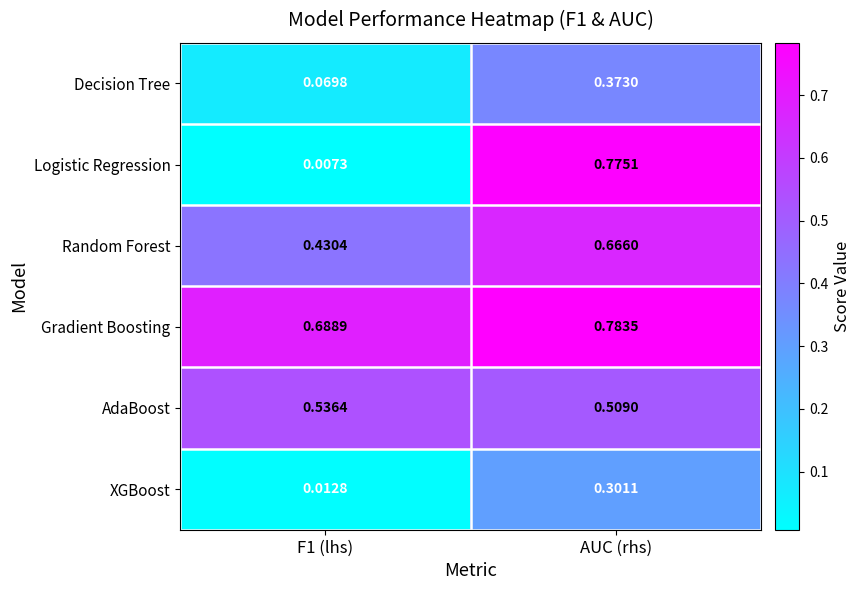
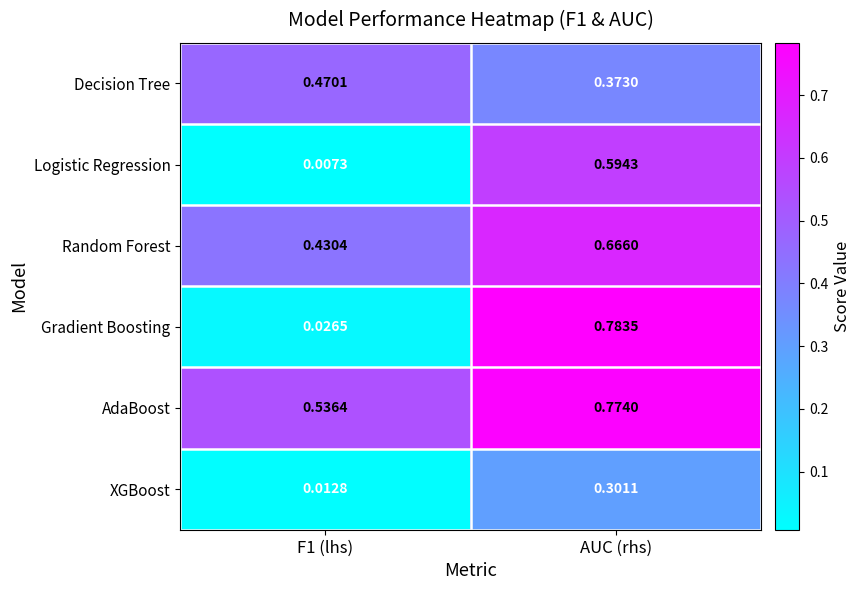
Decision Tree, F1 (lhs): 0.0698 -> 0.4701
Logistic Regression, AUC (rhs): 0.7751 -> 0.5943
Gradient Boosting, F1 (lhs): 0.6889 -> 0.0265
AdaBoost, AUC (rhs): 0.5090 -> 0.7740
